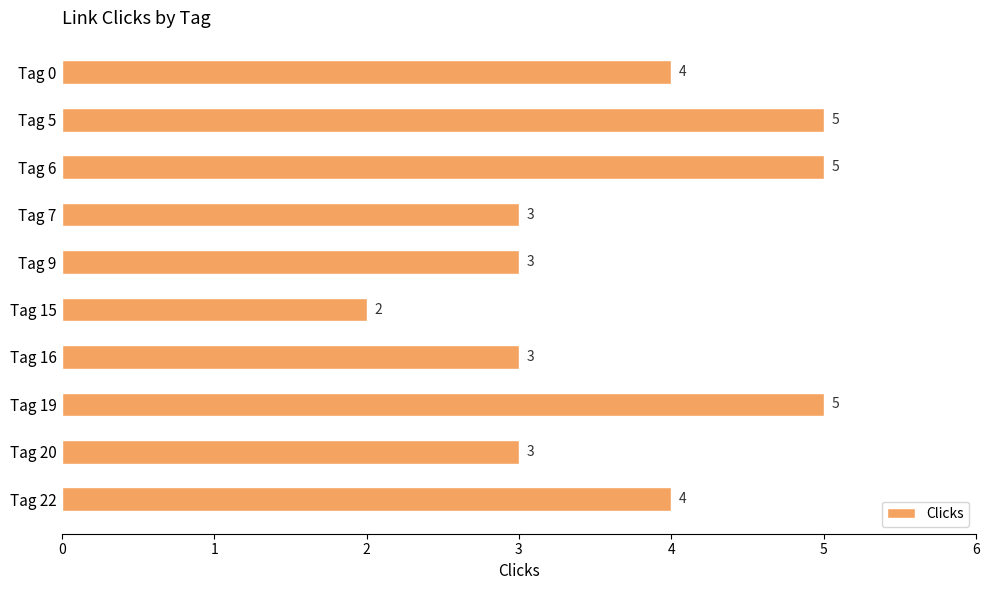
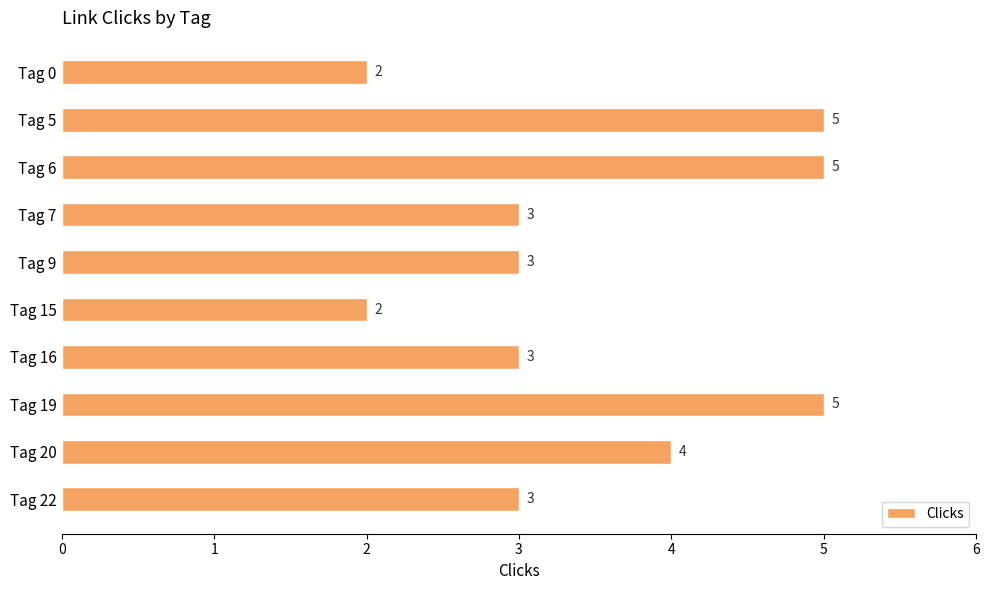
Tag 0: 4 -> 2
Tag 20: 3 -> 4
Tag 22: 4 -> 3
